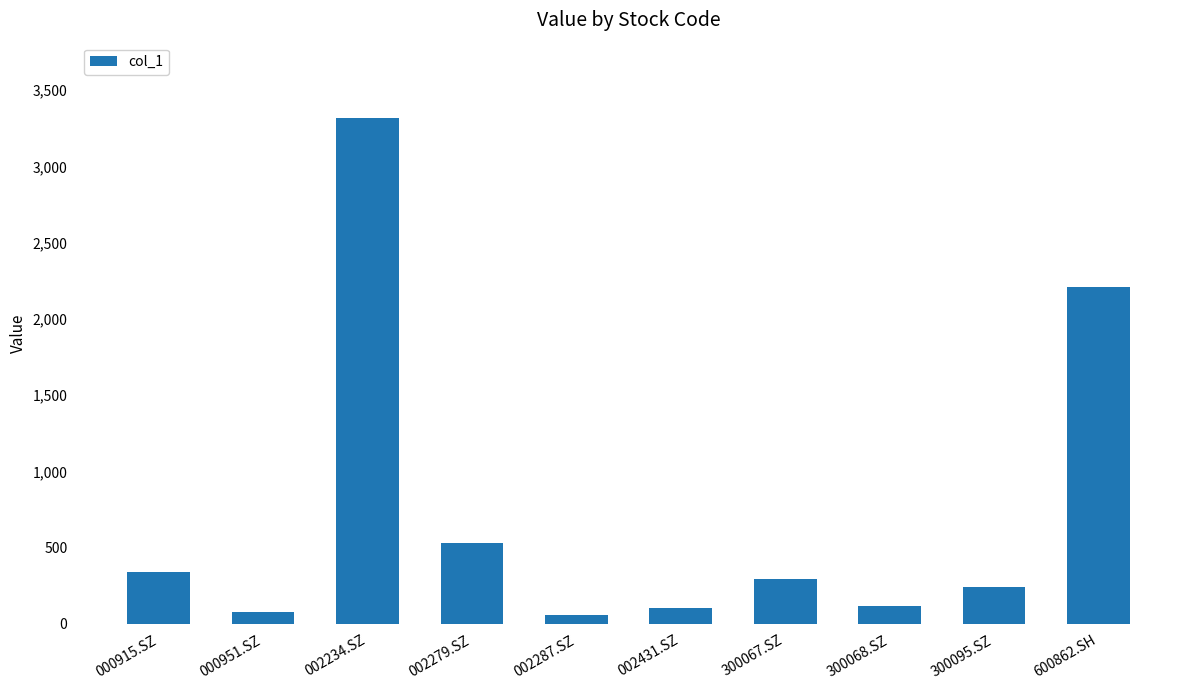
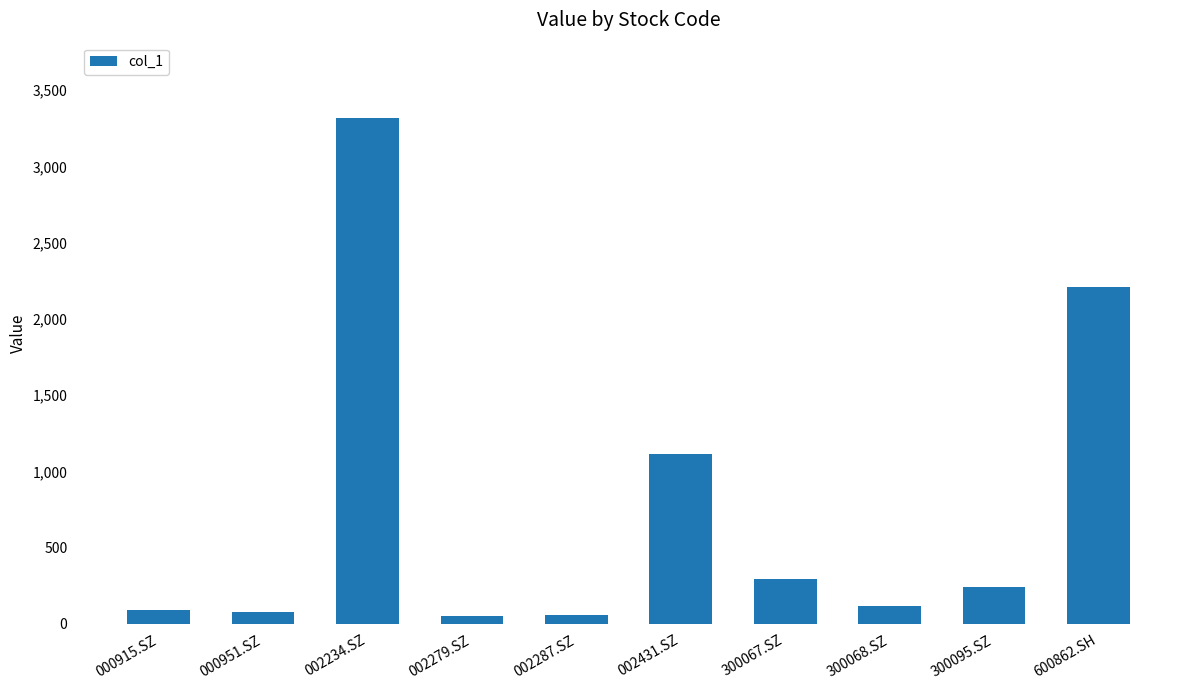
000915.SZ: 340 -> 90
002279.SZ: 530 -> 50
002431.SZ: 110 -> 1,110
